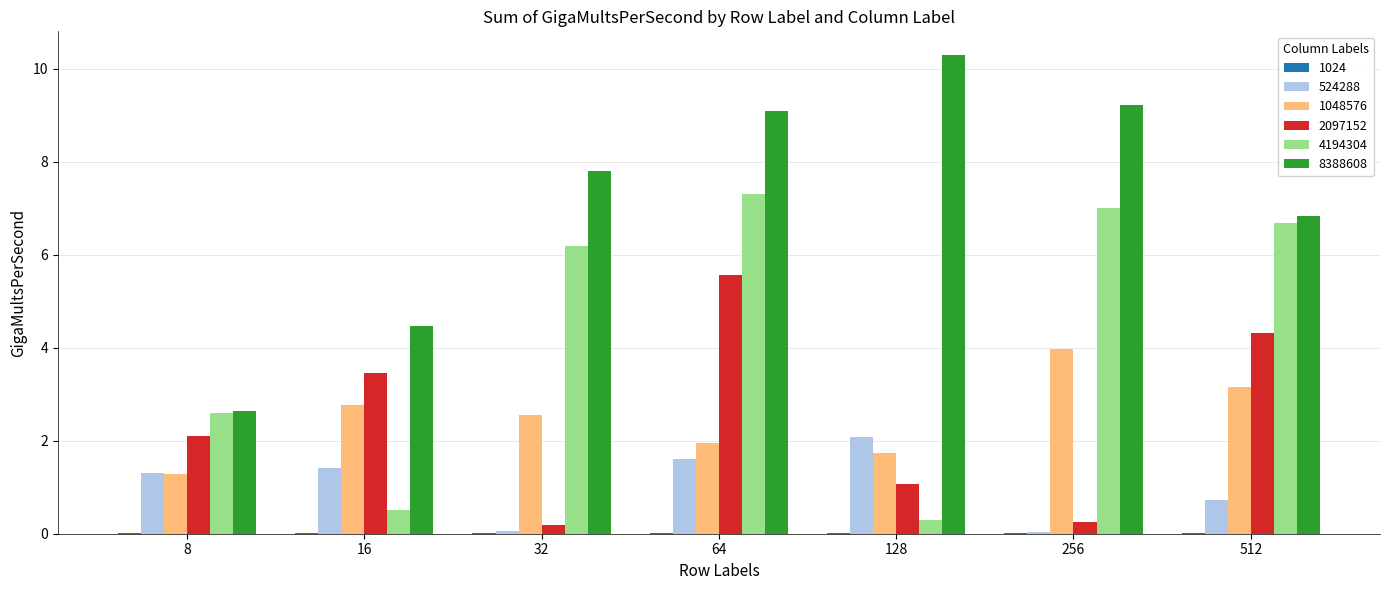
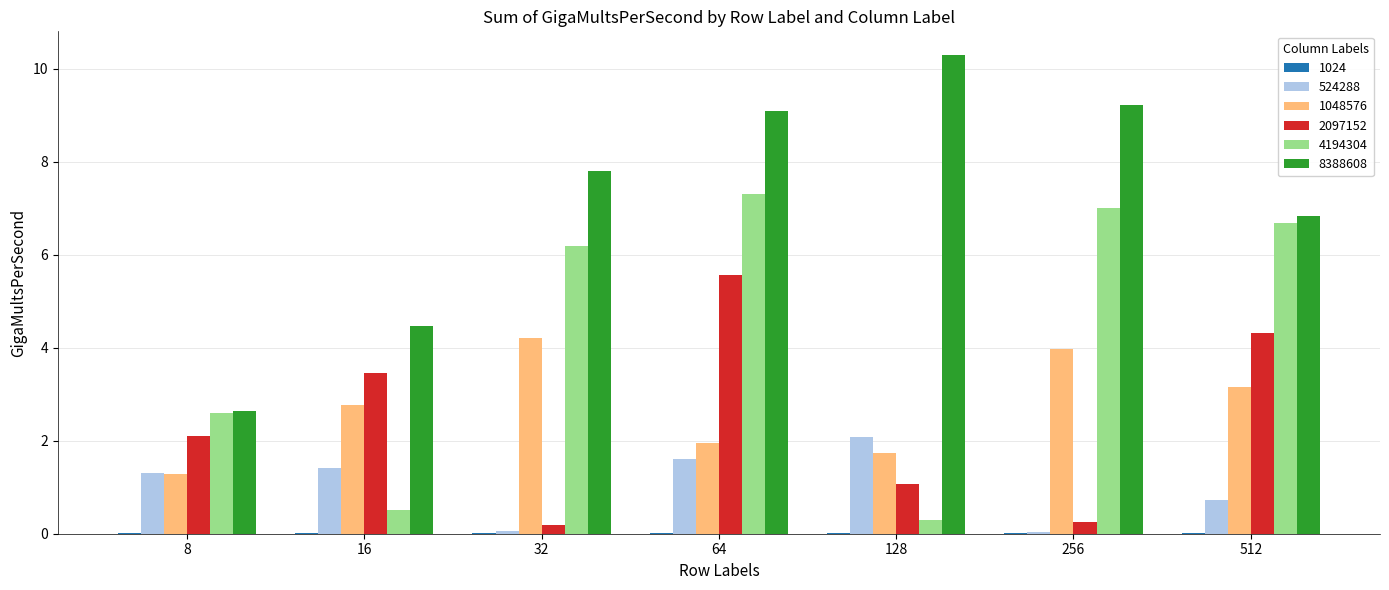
1048576, 32: 2.5 -> 4.2
